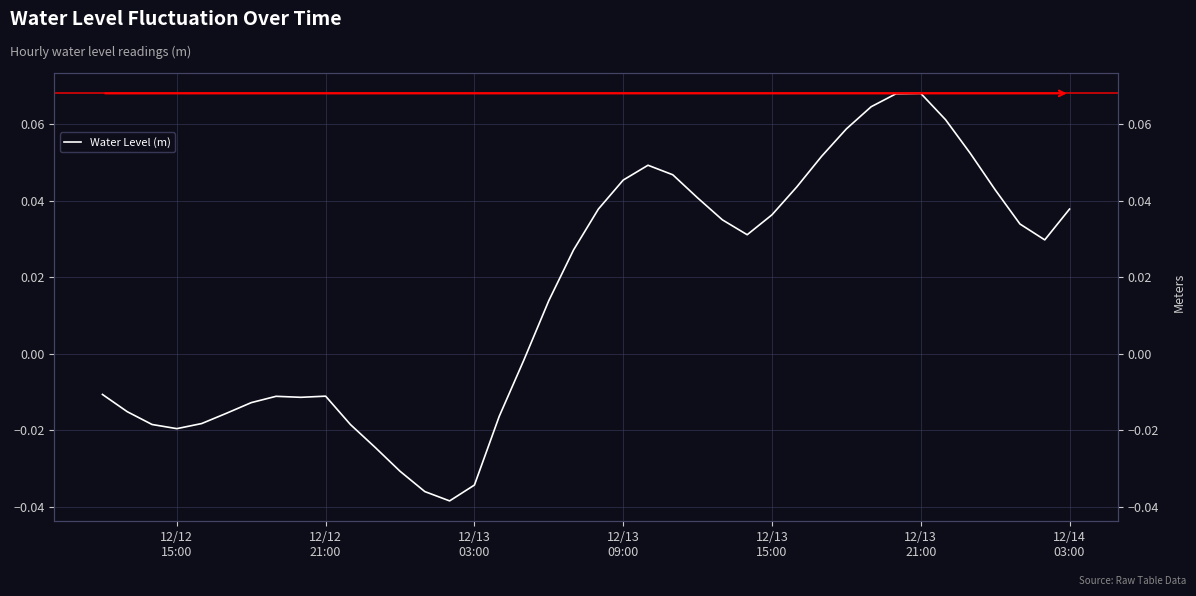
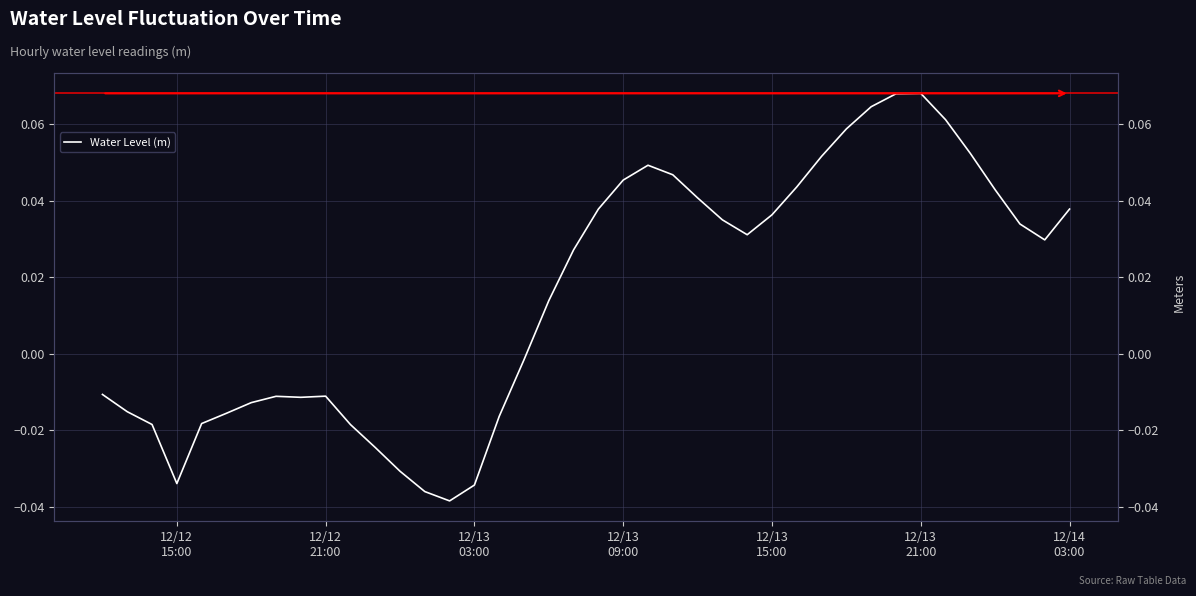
12/12 15:00: -0.020 -> -0.034
